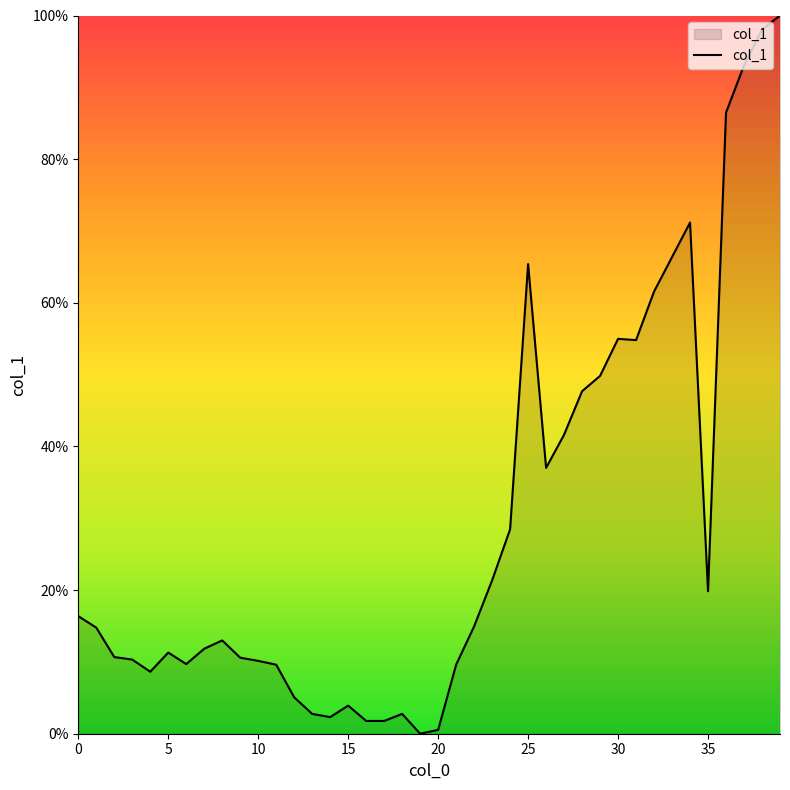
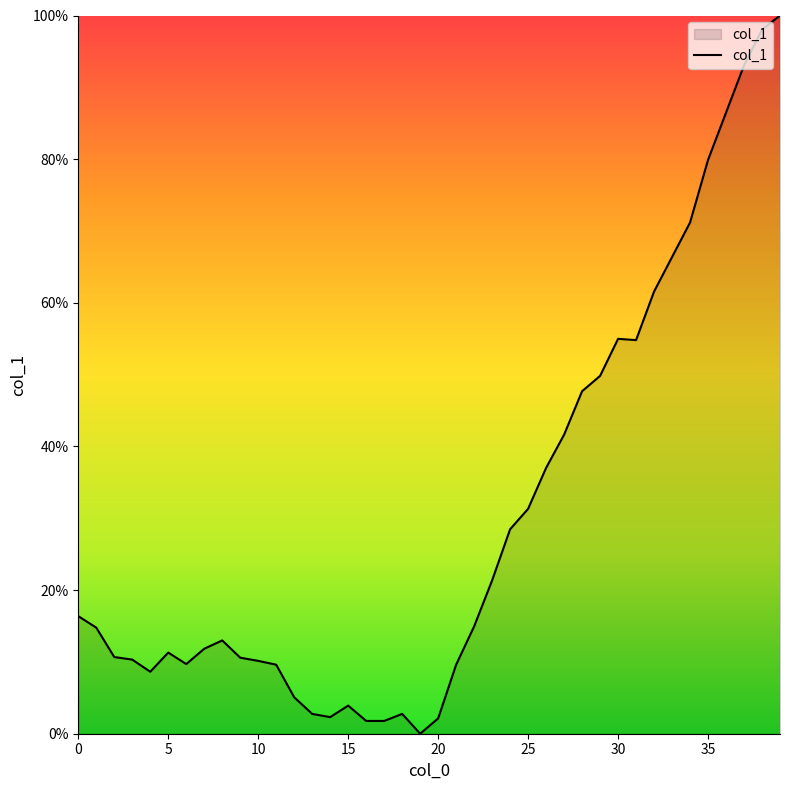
20: 1% -> 2%
25: 65% -> 31%
35: 20% -> 80%
